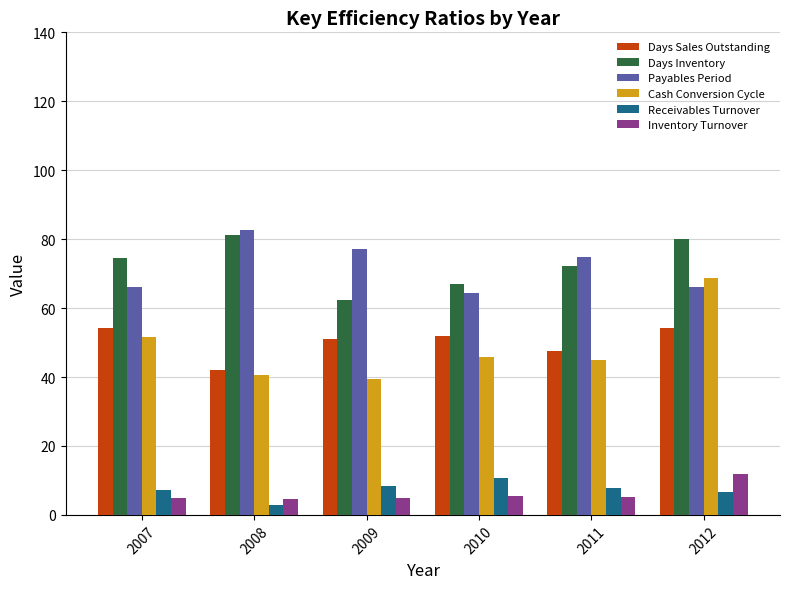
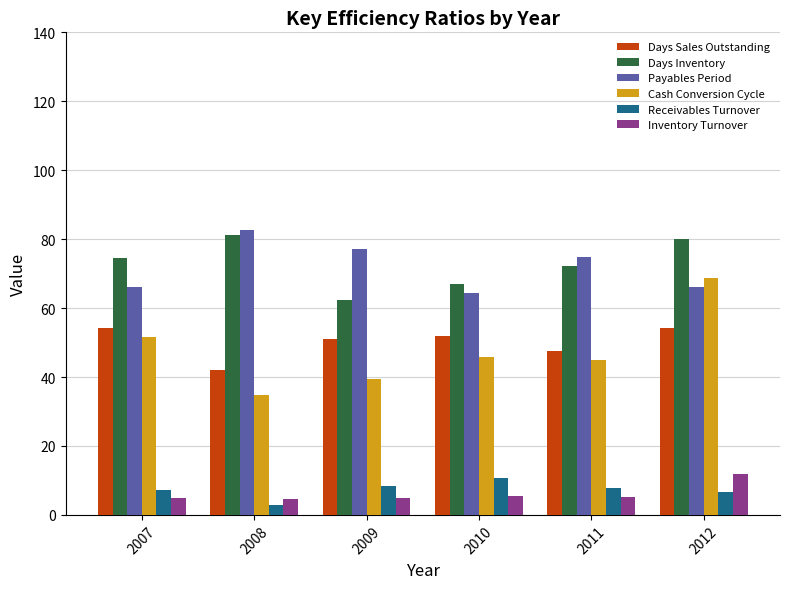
Cash Conversion Cycle, 2008: 41 -> 35
